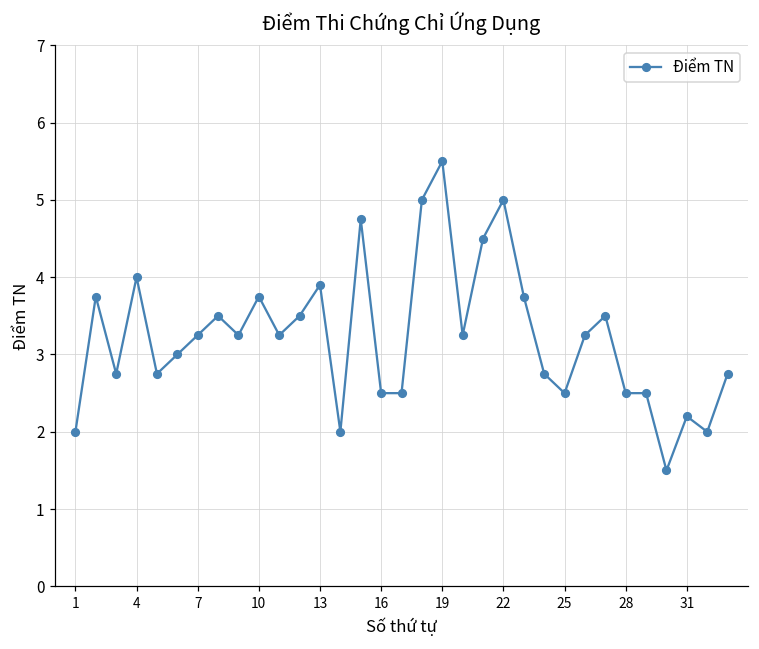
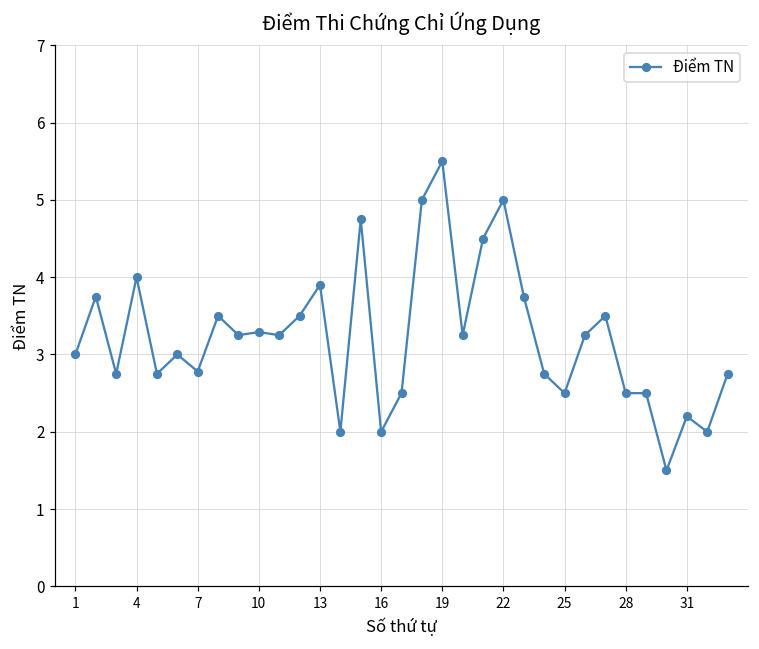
1: 2 -> 3
7: 3.3 -> 2.8
10: 3.8 -> 3.3
16: 2.5 -> 2.0
